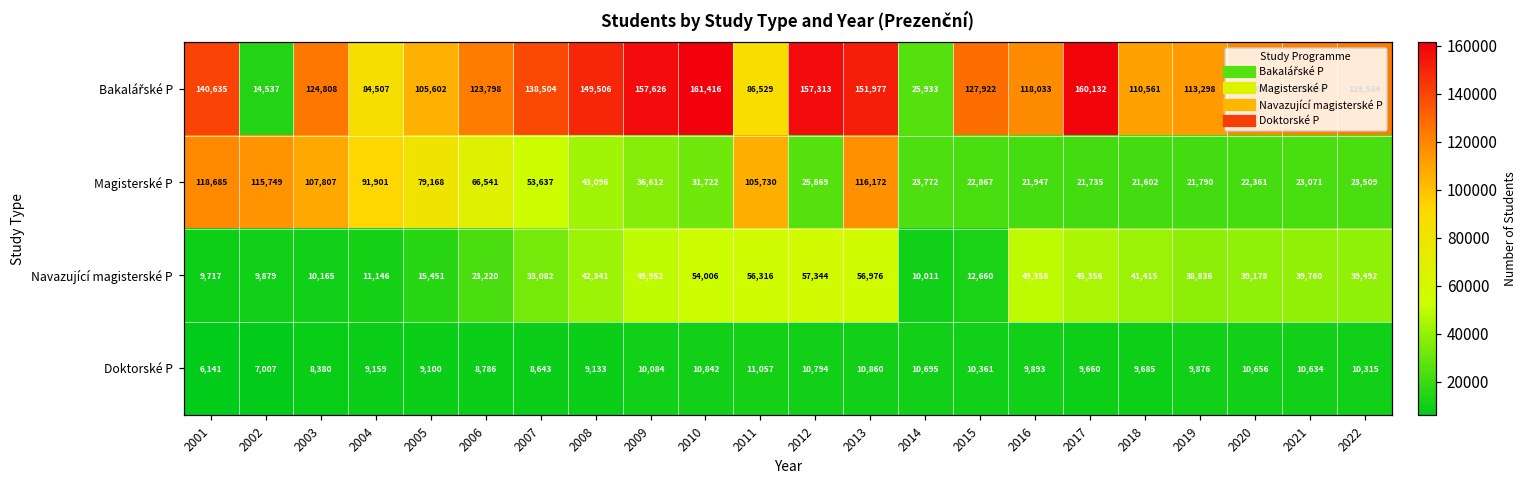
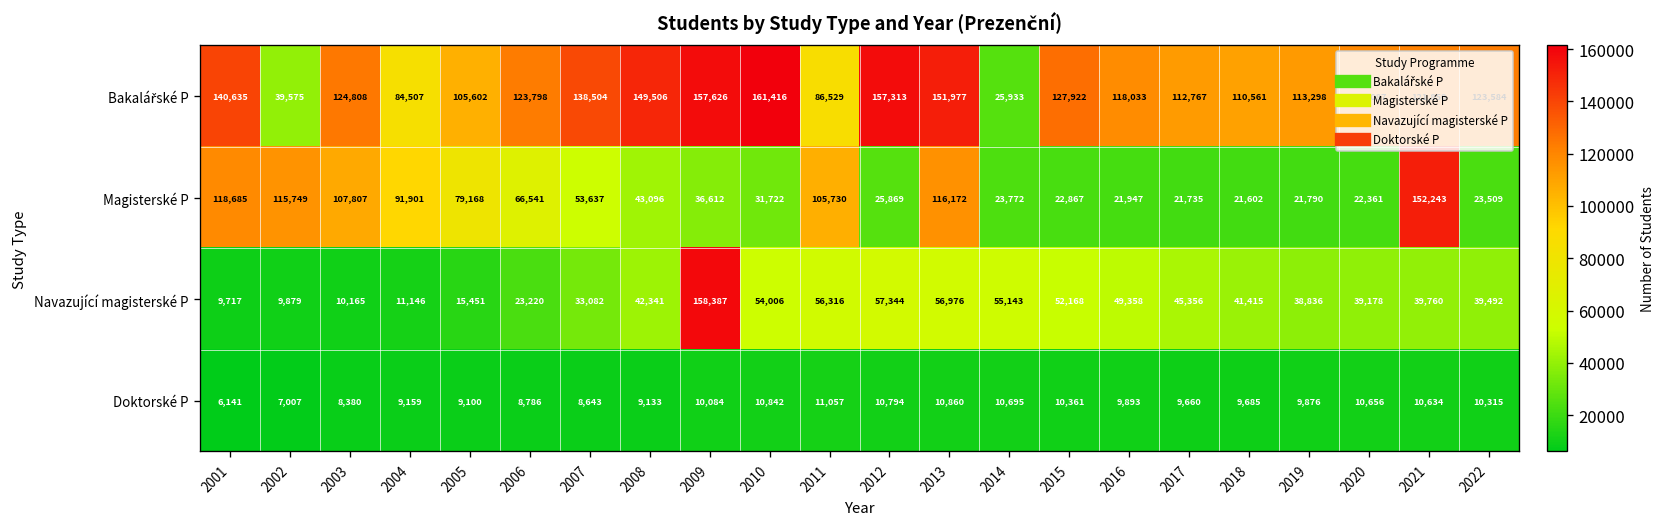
Bakalářské P, 2002: 14,537 -> 39,575
Bakalářské P, 2017: 160,132 -> 112,767
Magisterské P, 2021: 23,071 -> 152,243
Navazující magisterské P, 2009: 49,952 -> 158,387
Navazující magisterské P, 2014: 10,011 -> 55,143
Navazující magisterské P, 2015: 12,660 -> 52,168
